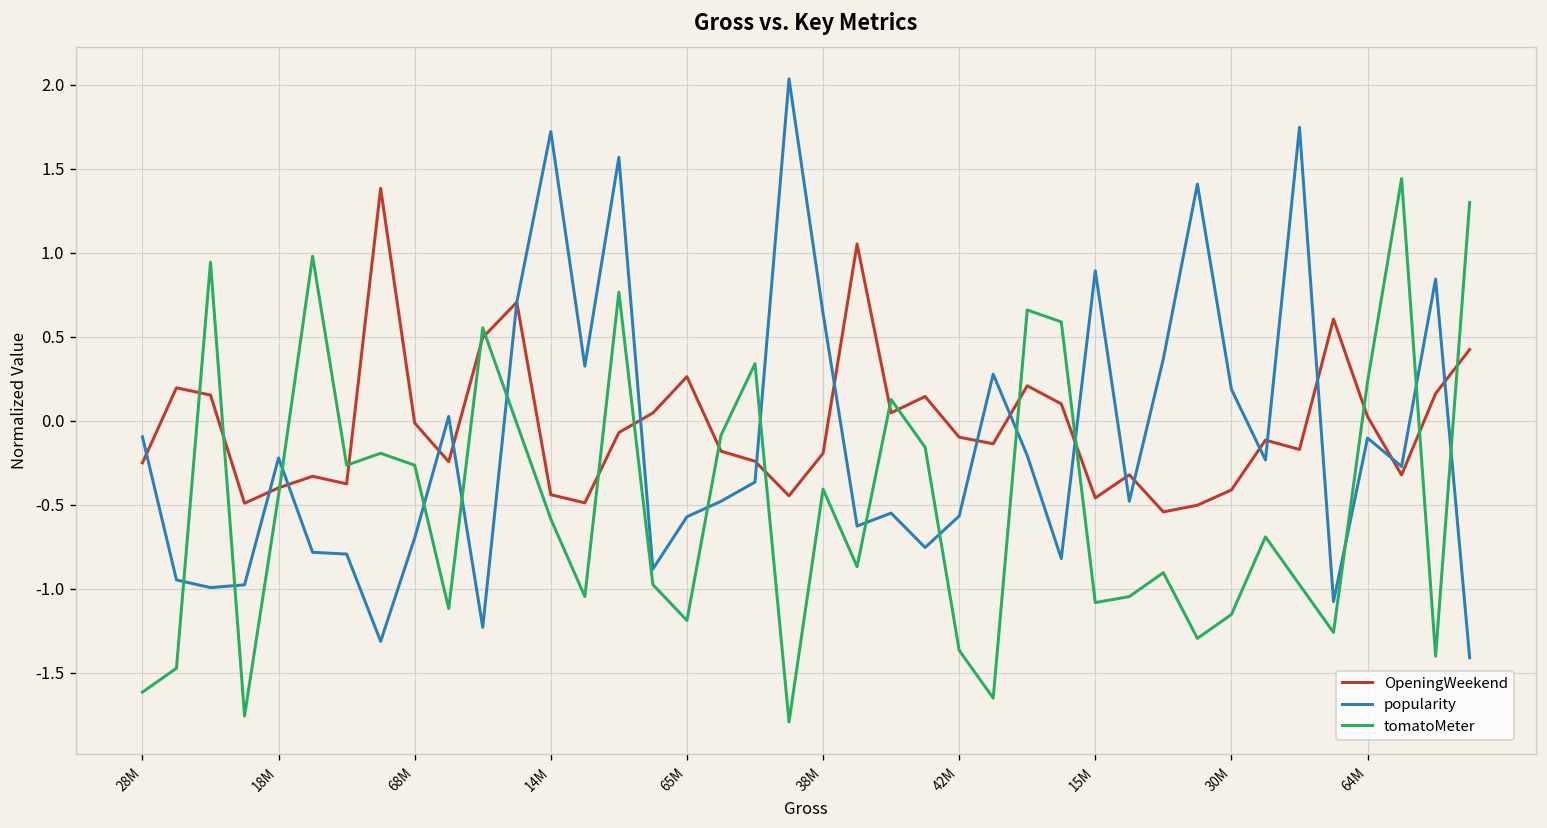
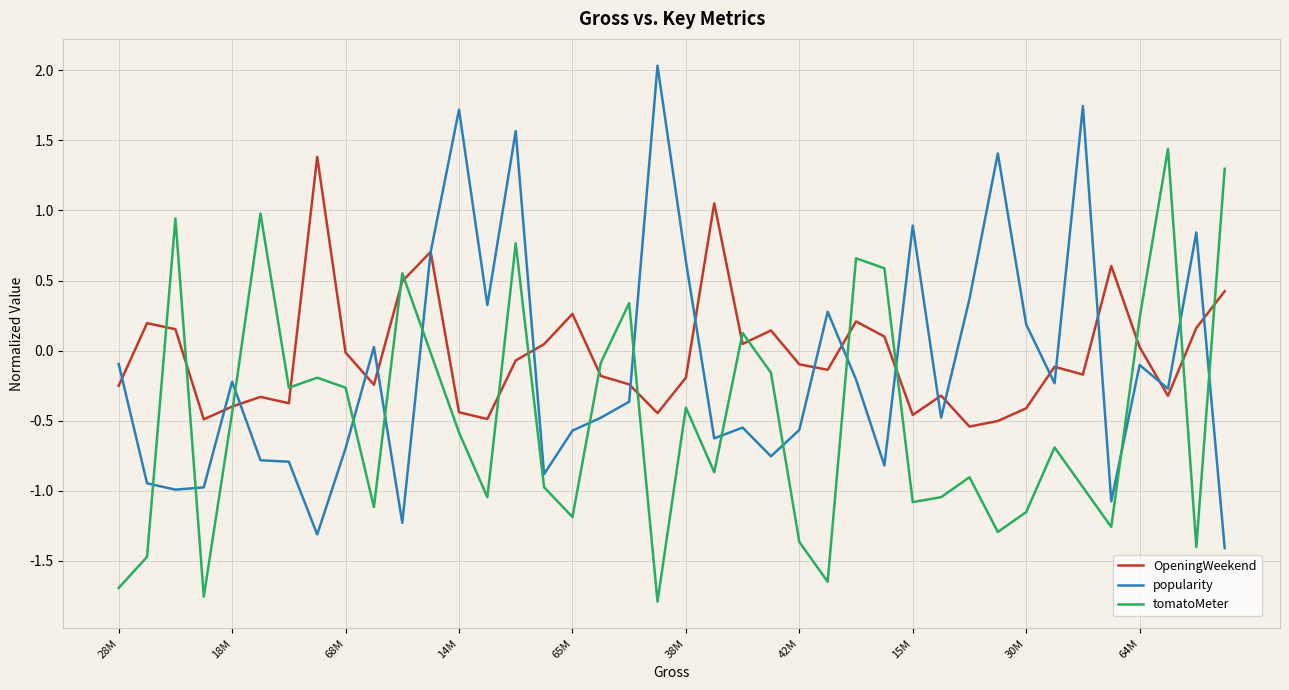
tomatoMeter, 28M: -1.62 -> -1.70
